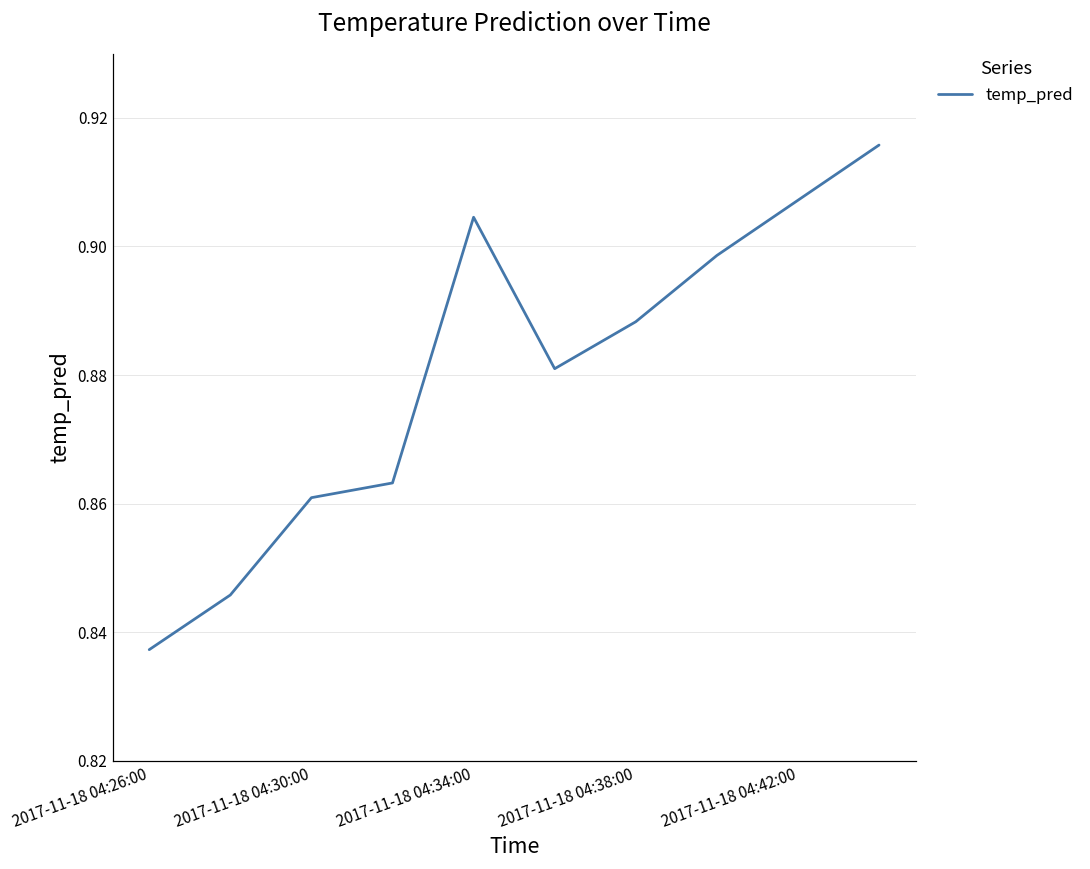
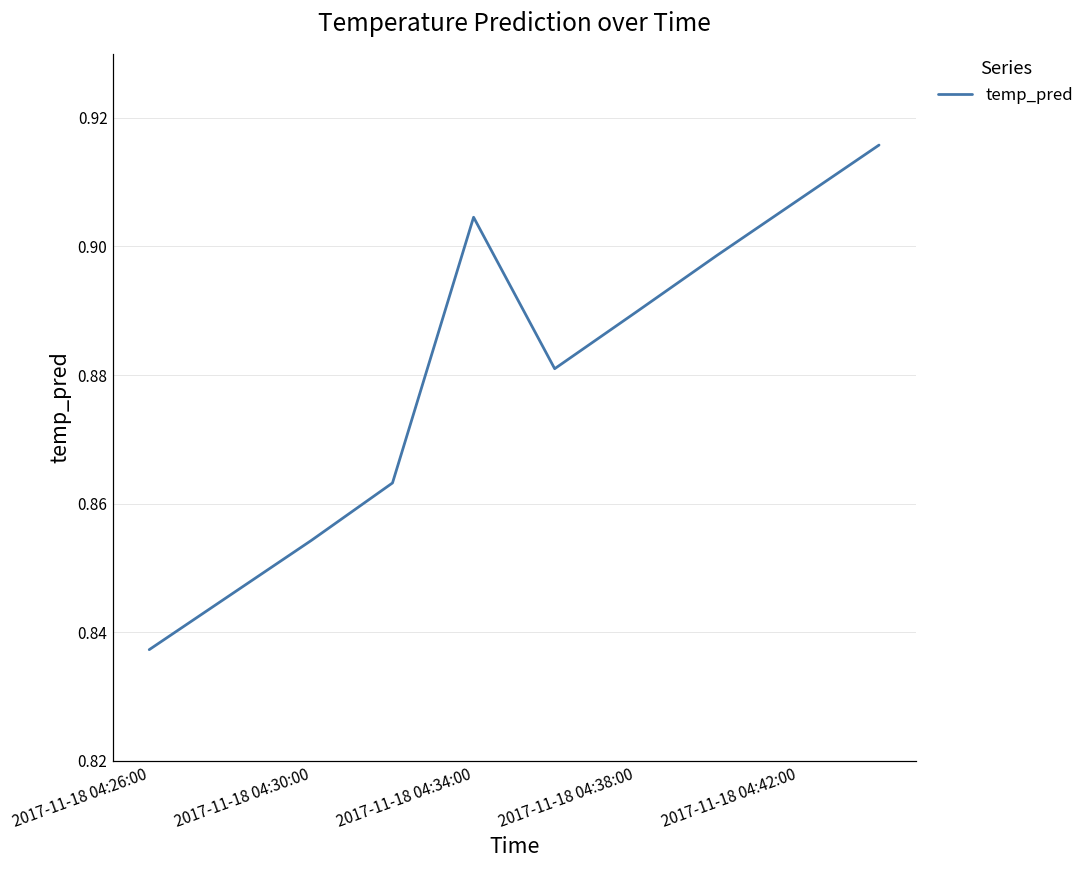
2017-11-18 04:30:00: 0.861 -> 0.854
2017-11-18 04:38:00: 0.888 -> 0.890
